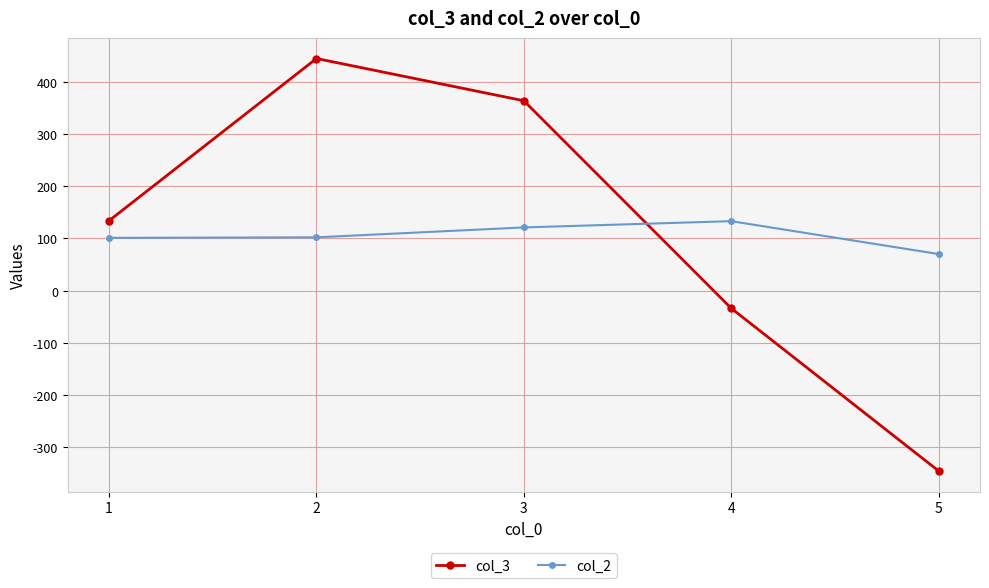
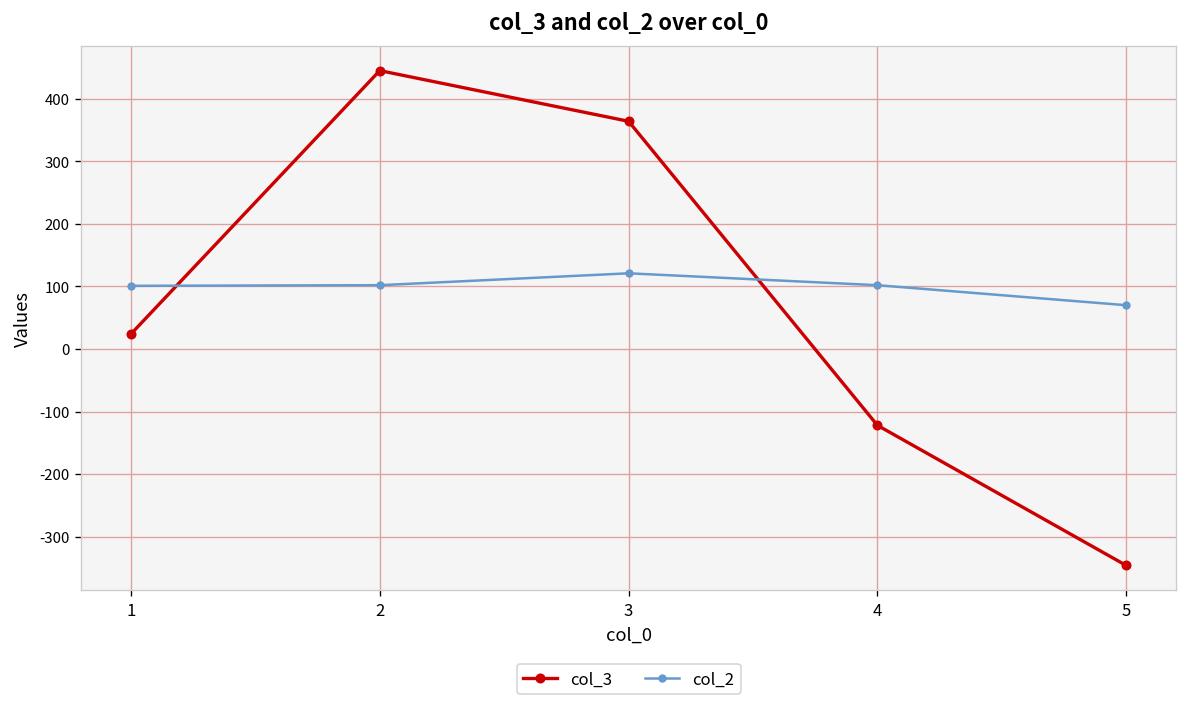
col_3, 1: 130 -> 20
col_3, 4: -30 -> -120
col_2, 4: 130 -> 100
